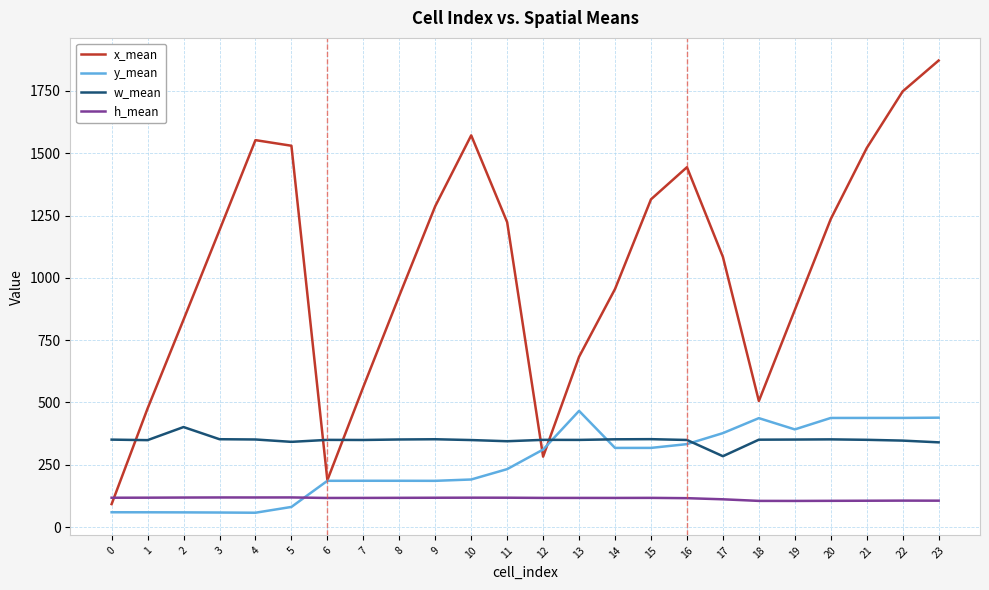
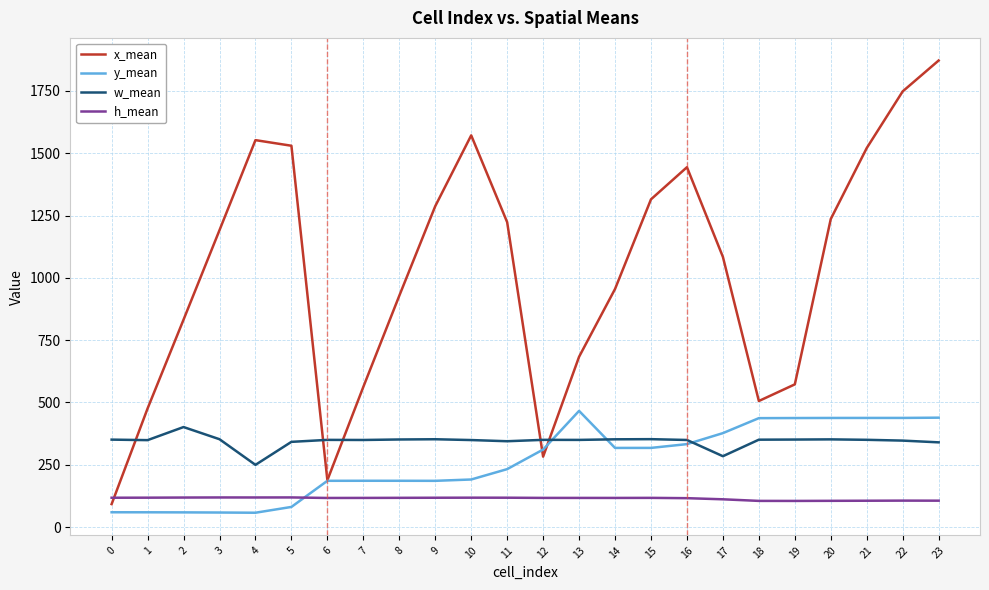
w_mean, 4: 350 -> 250
x_mean, 19: 870 -> 570
y_mean, 19: 390 -> 440
